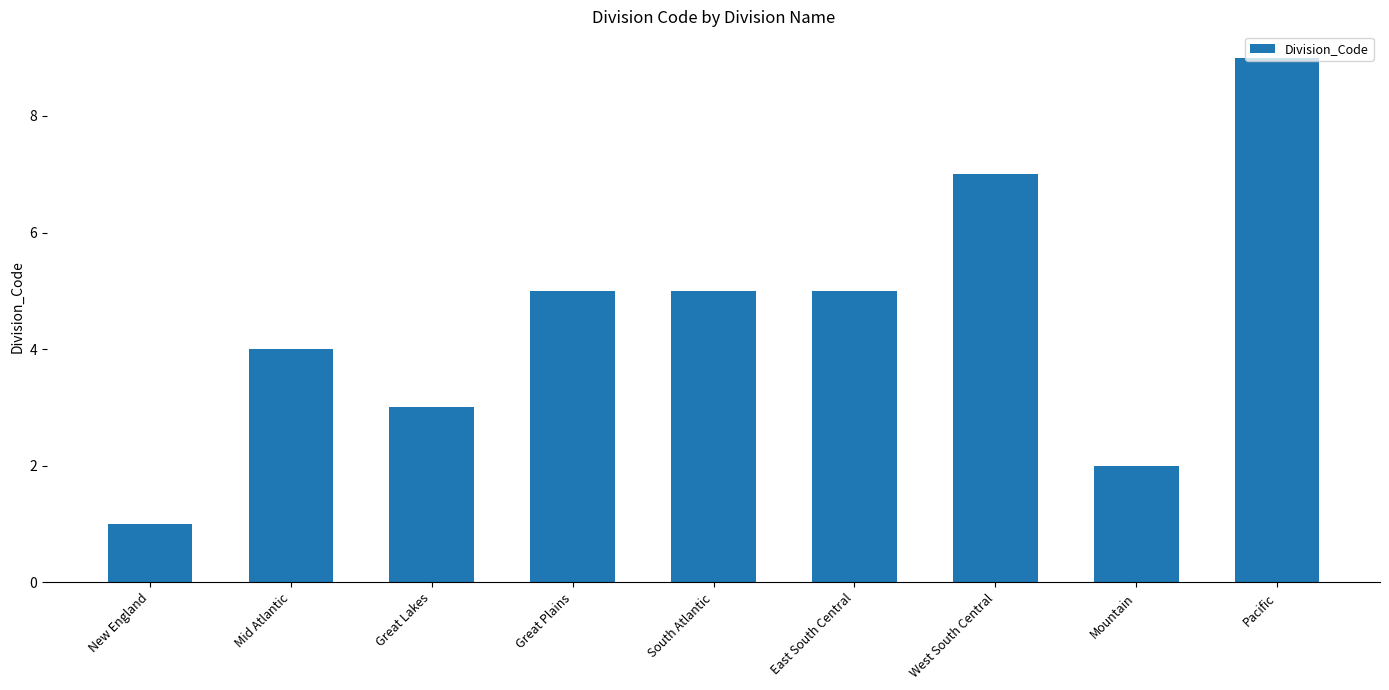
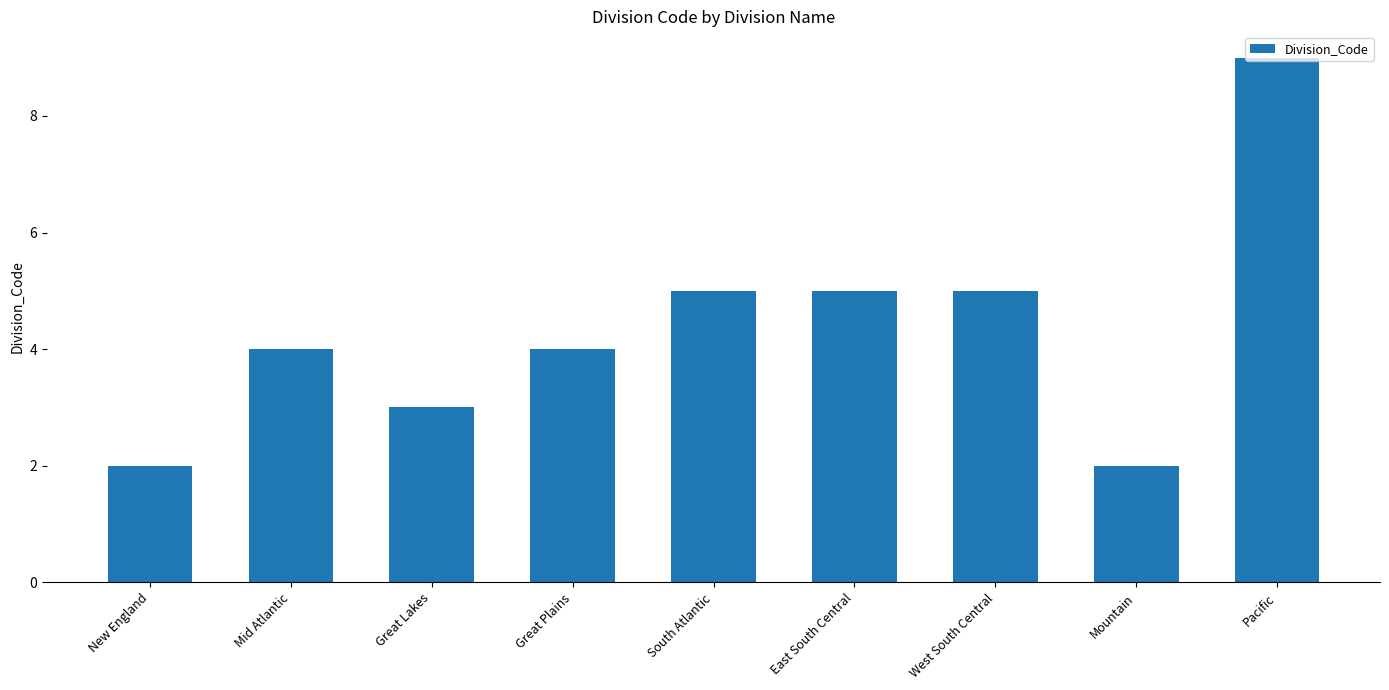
New England: 1 -> 2
Great Plains: 5 -> 4
West South Central: 7 -> 5
